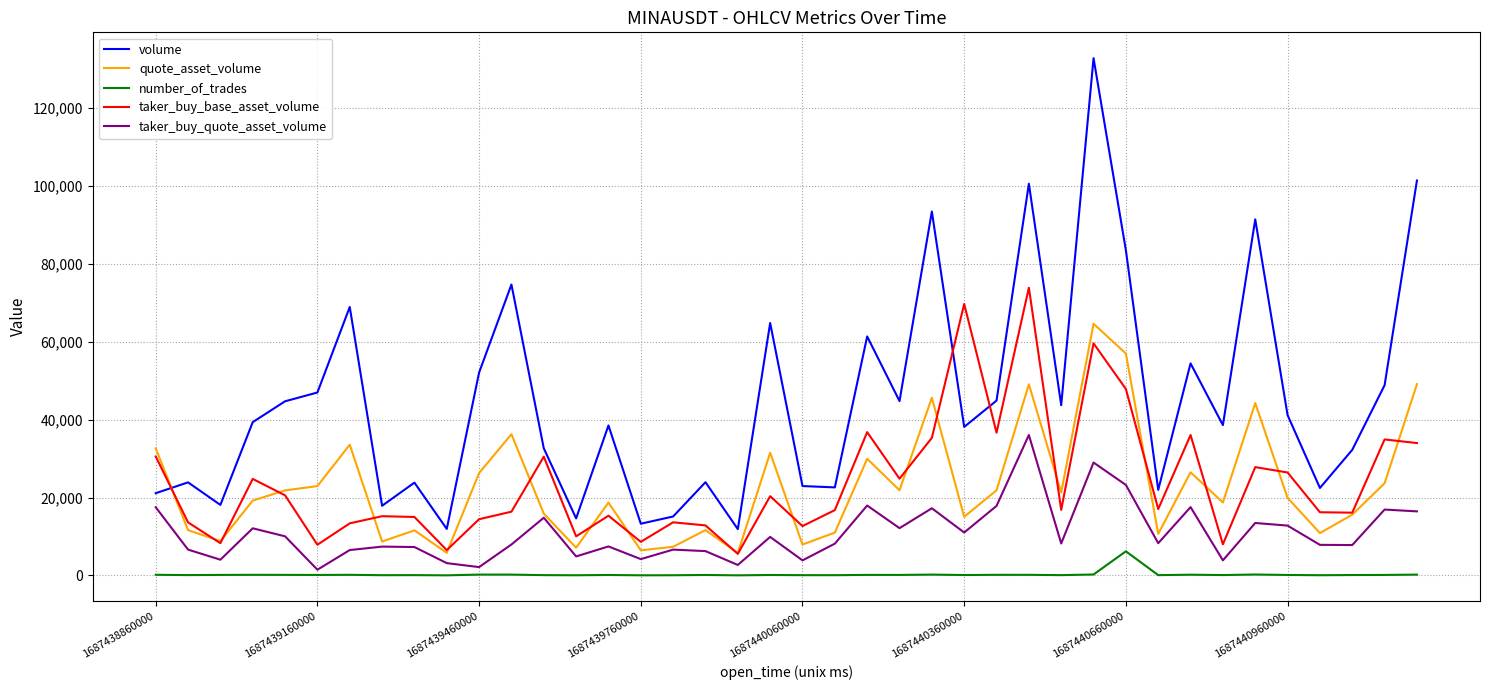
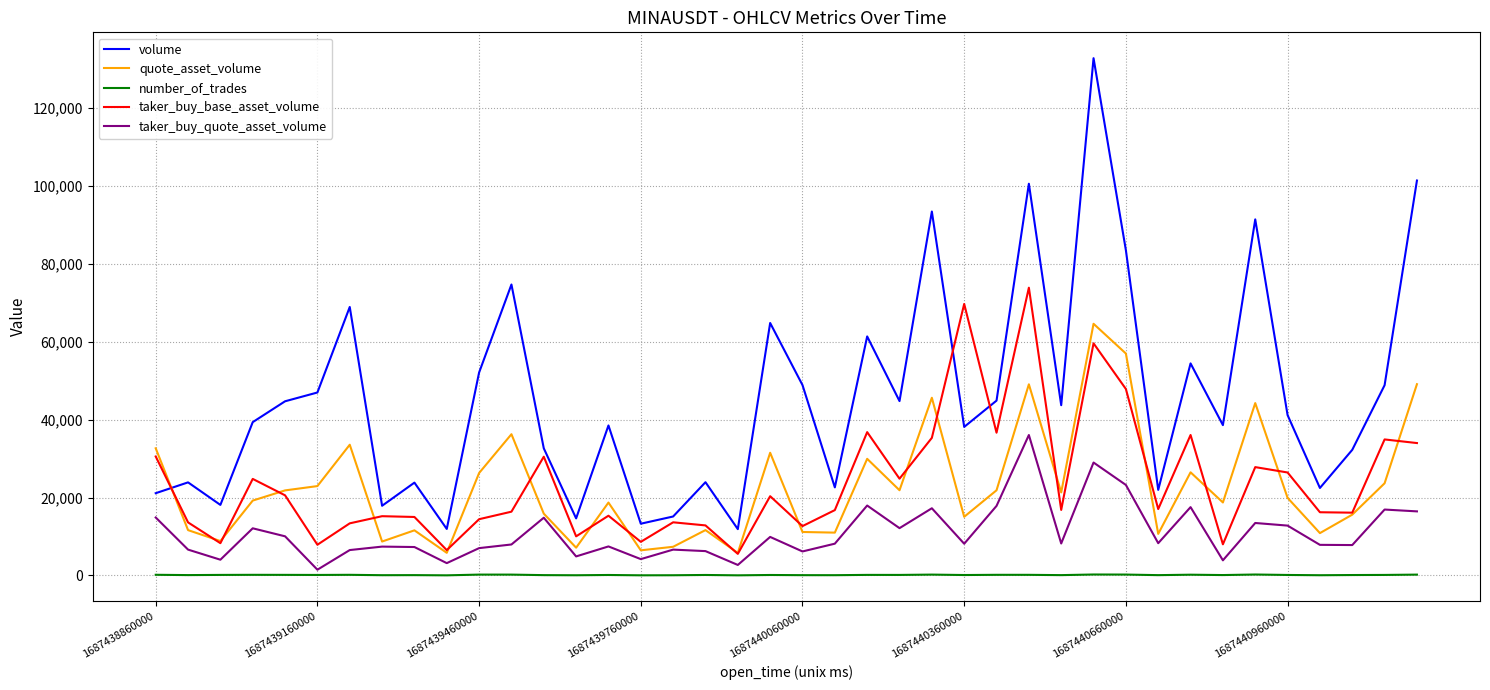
taker_buy_quote_asset_volume, 1687438860000: 18,000 -> 15,000
taker_buy_quote_asset_volume, 1687439460000: 2,000 -> 7,000
volume, 1687440060000: 23,000 -> 49,000
quote_asset_volume, 1687440060000: 8,000 -> 11,000
taker_buy_quote_asset_volume, 1687440060000: 4,000 -> 6,000
taker_buy_quote_asset_volume, 1687440360000: 11,000 -> 8,000
number_of_trades, 1687440660000: 6,000 -> 0
